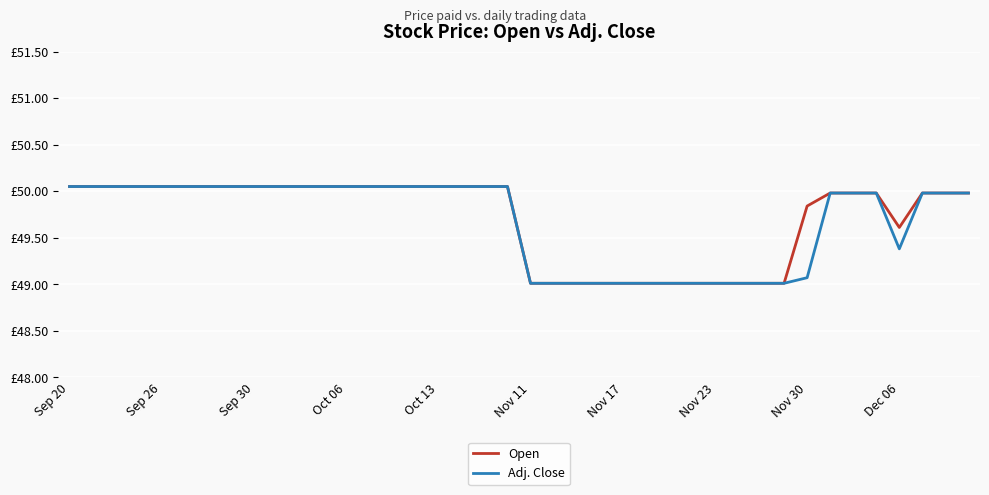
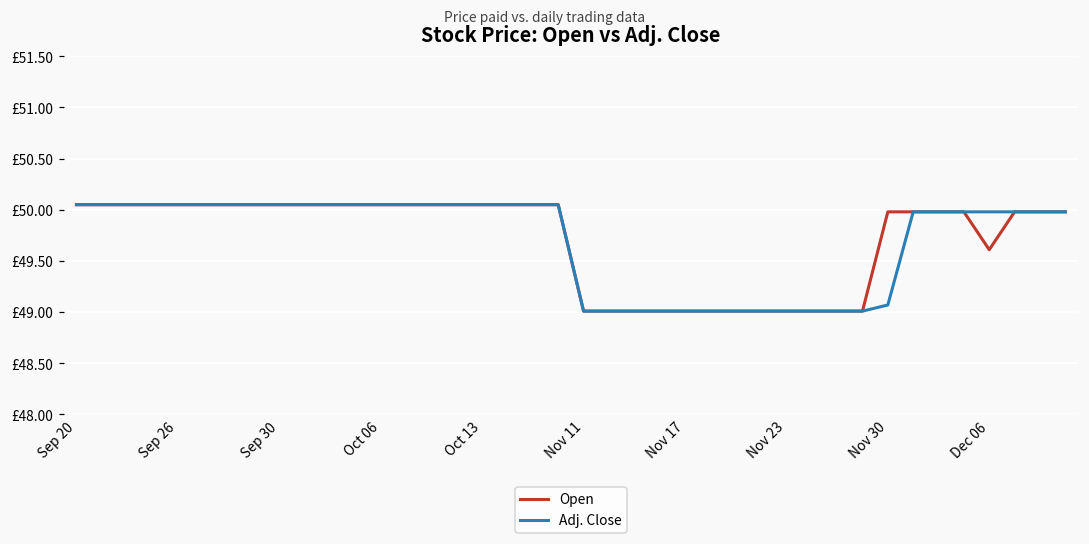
Open, Nov 30: £49.8 -> £50.0
Adj. Close, Dec 06: £49.4 -> £50.0
